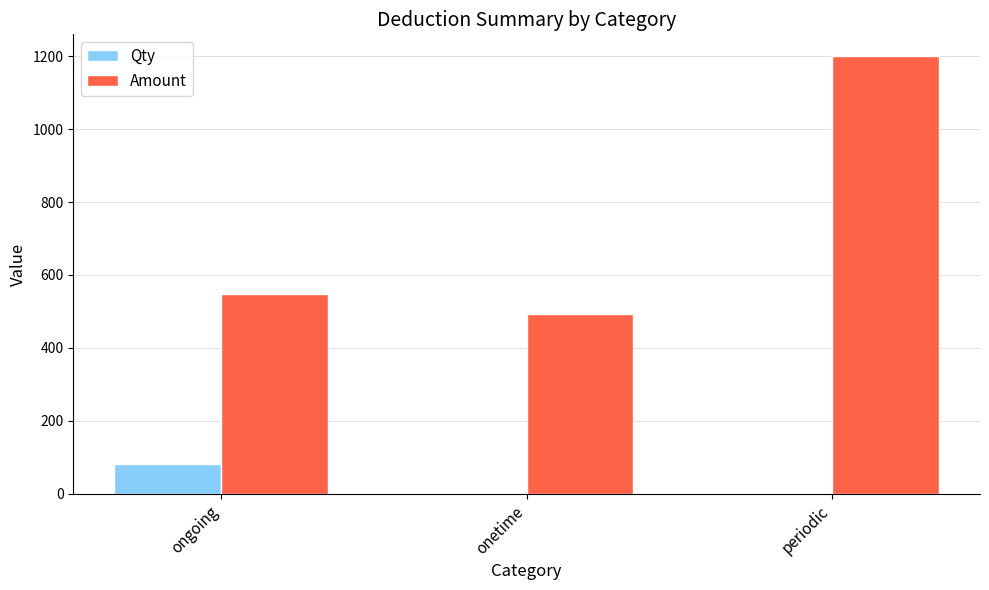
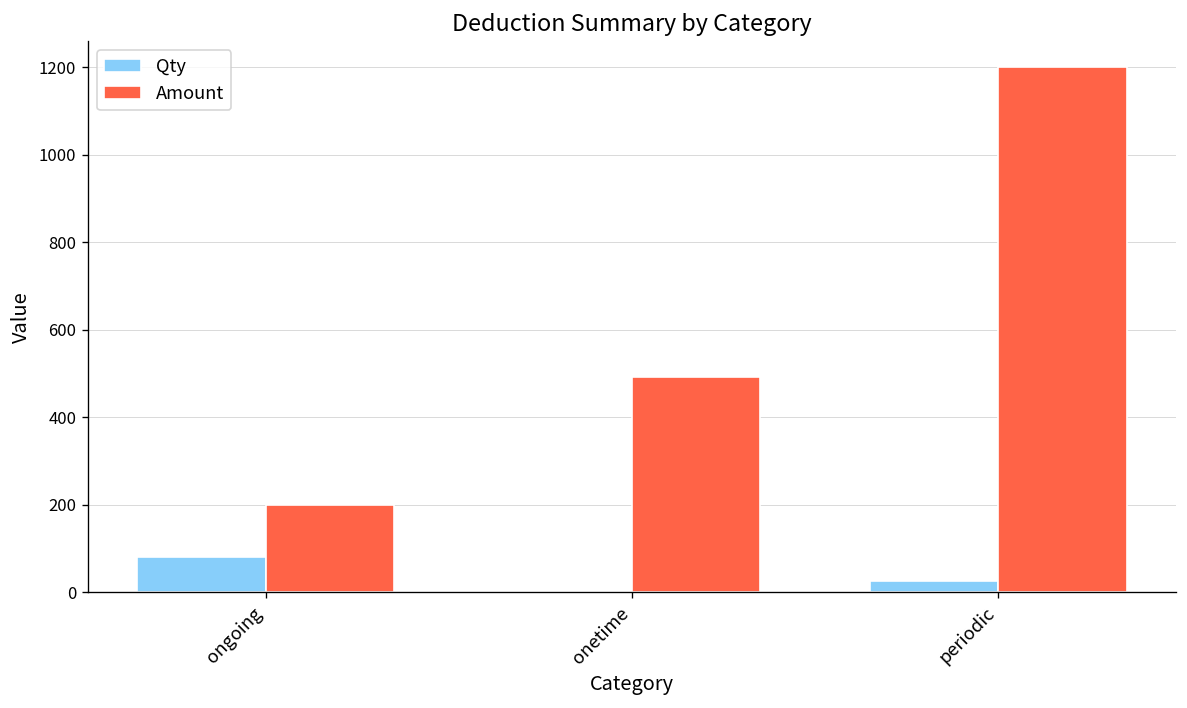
Amount, ongoing: 550 -> 200
Qty, periodic: 0 -> 30
